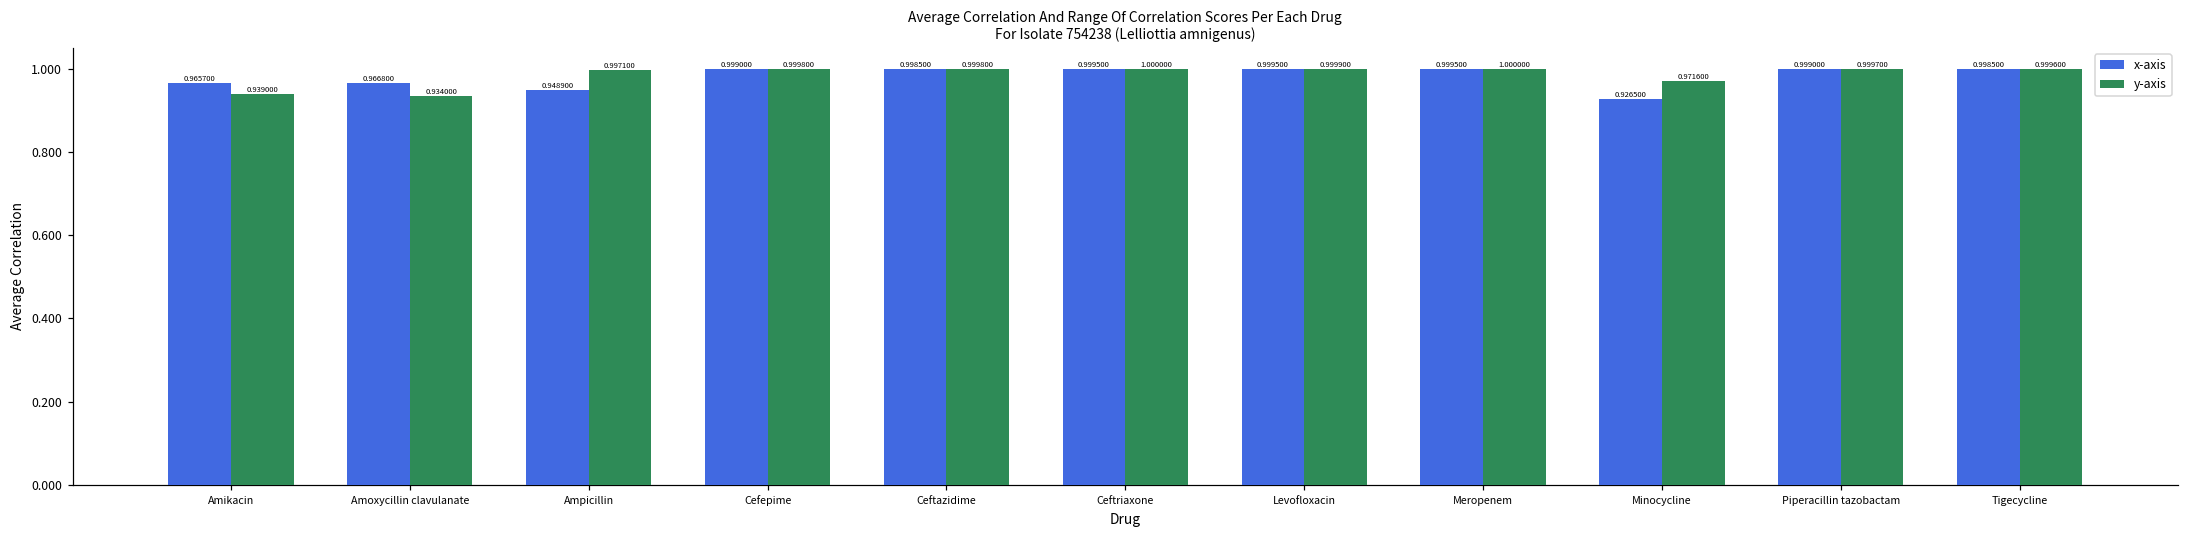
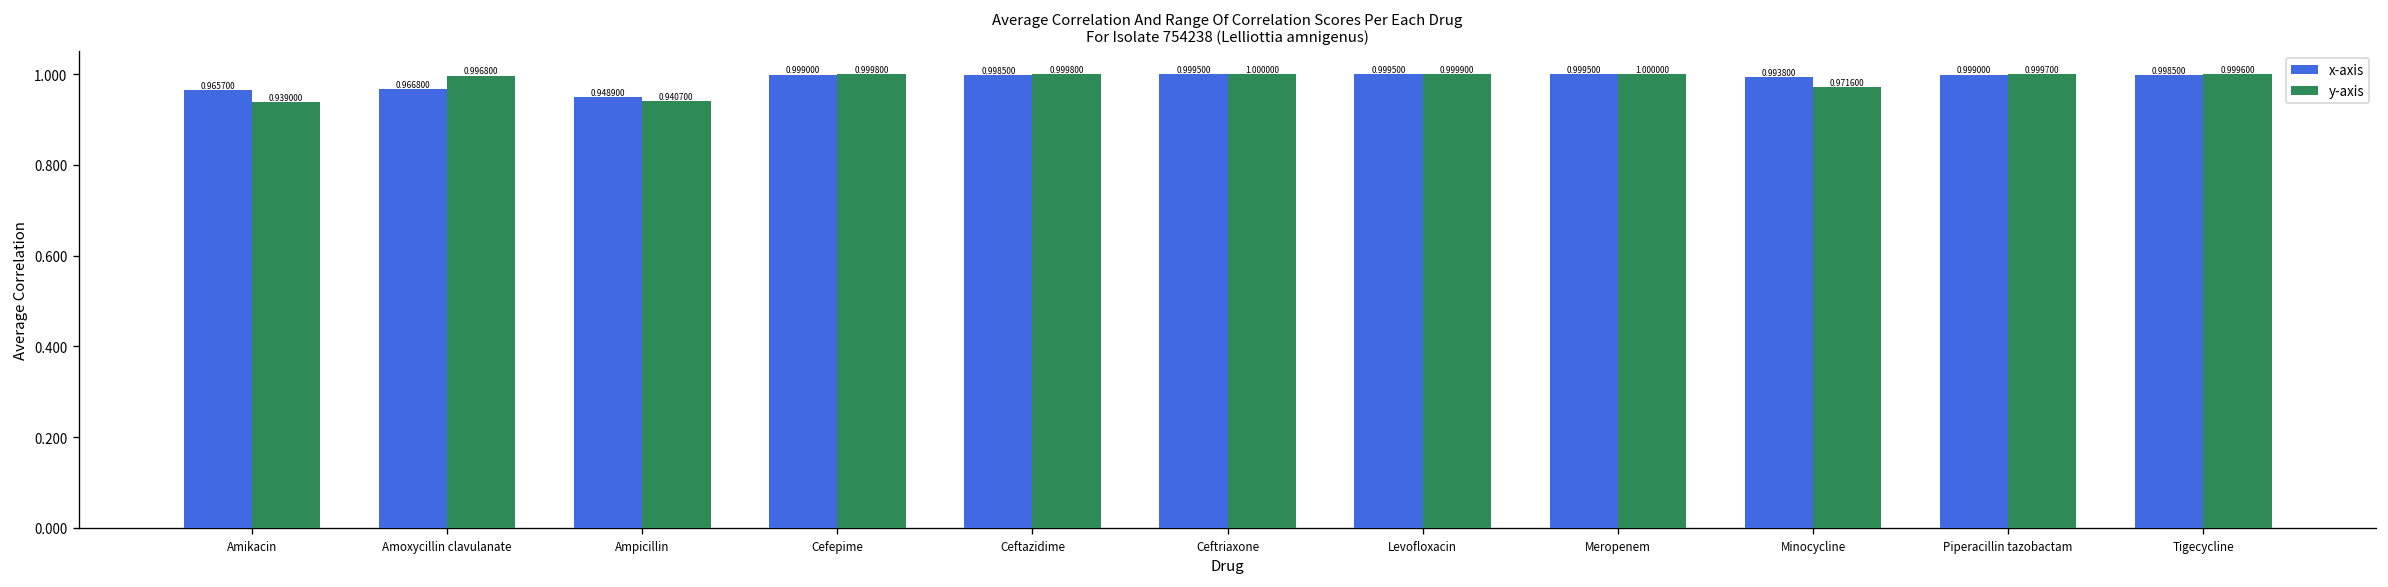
y-axis, Amoxycillin clavulanate: 0.934000 -> 0.996800
y-axis, Ampicillin: 0.997100 -> 0.940700
x-axis, Minocycline: 0.926500 -> 0.993800
